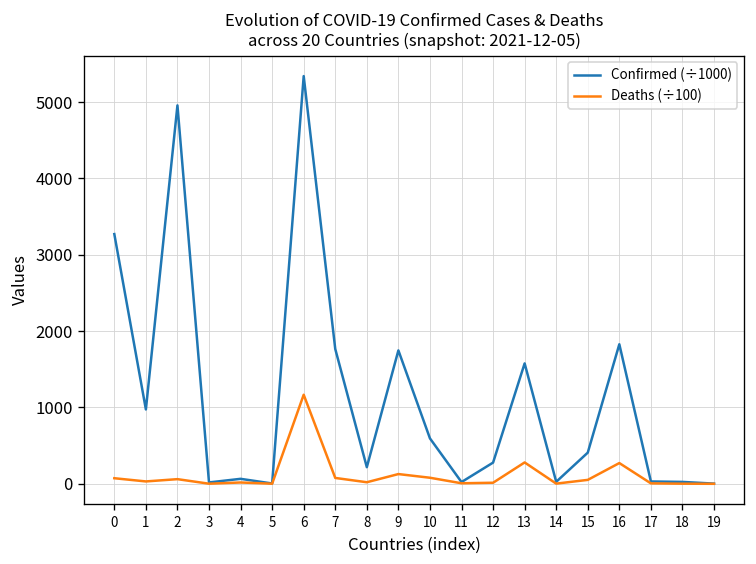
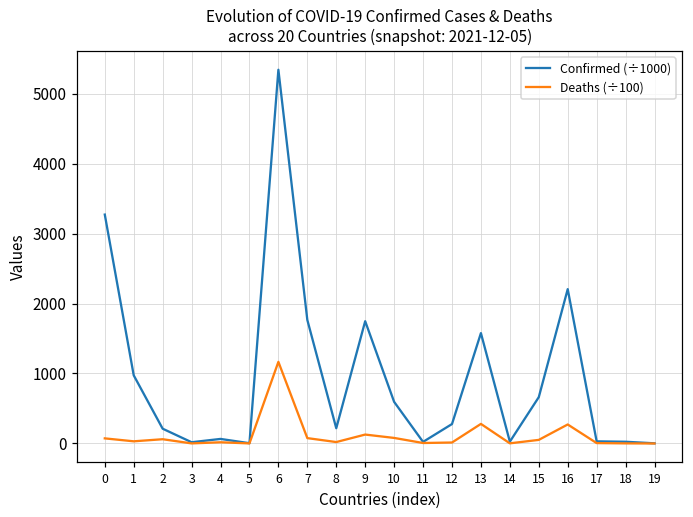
Confirmed (÷1000), 2: 5000 -> 200
Confirmed (÷1000), 15: 400 -> 700
Confirmed (÷1000), 16: 1800 -> 2200
